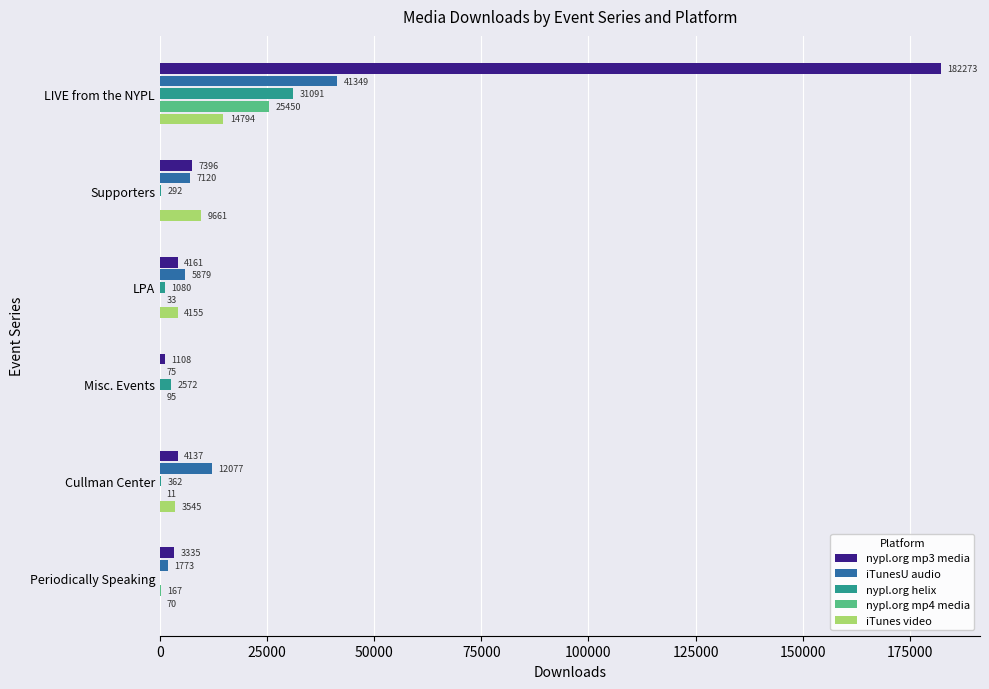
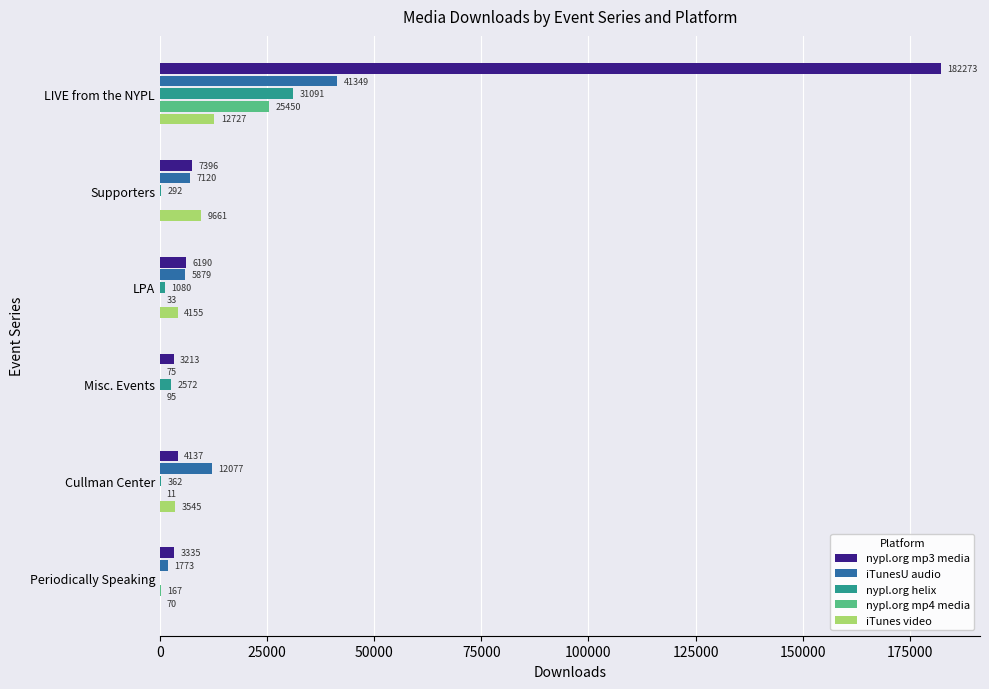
iTunes video, LIVE from the NYPL: 14794 -> 12727
nypl.org mp3 media, LPA: 4161 -> 6190
nypl.org mp3 media, Misc. Events: 1108 -> 3213
